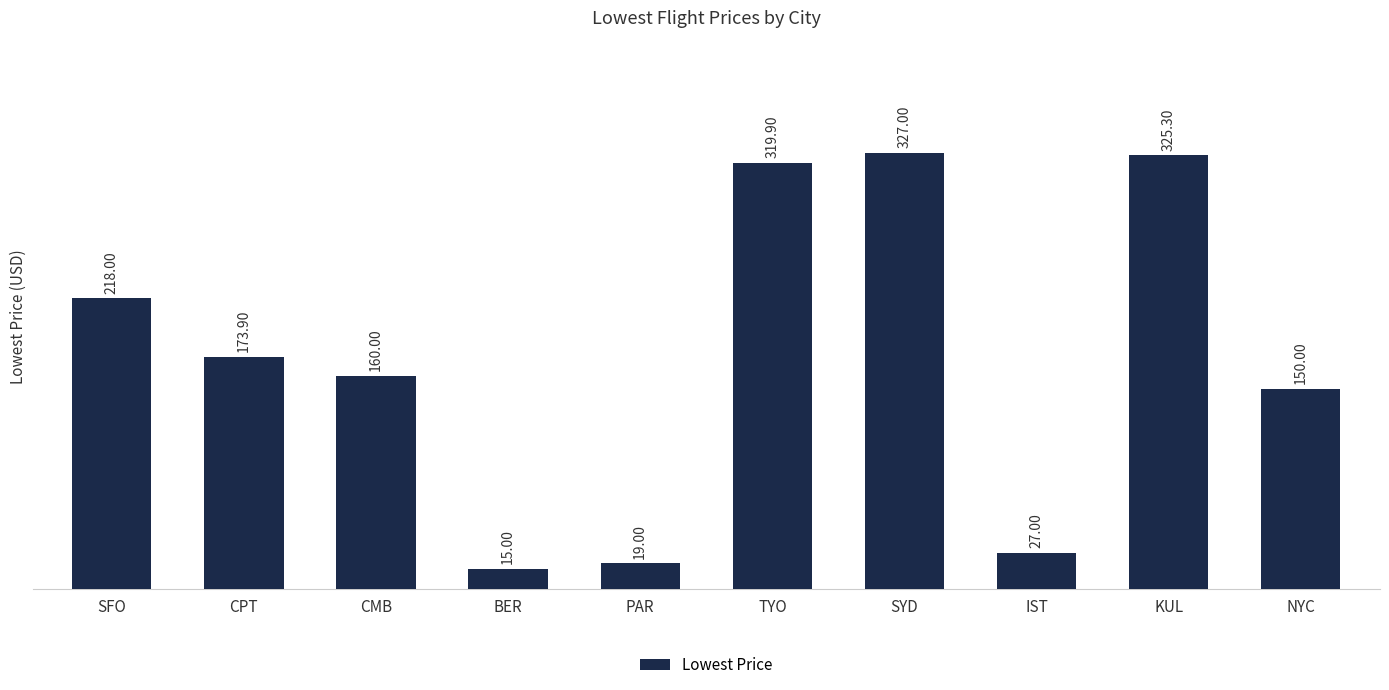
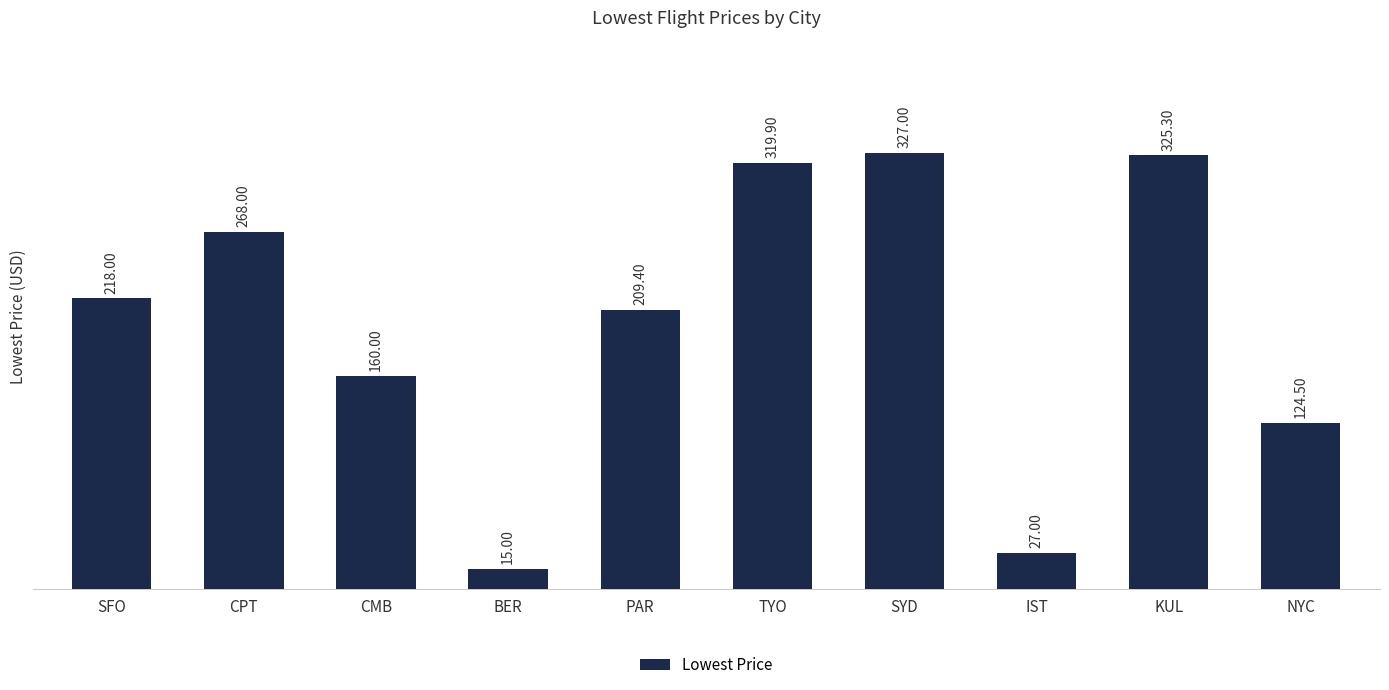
CPT: 173.90 -> 268.00
PAR: 19.00 -> 209.40
NYC: 150.00 -> 124.50
